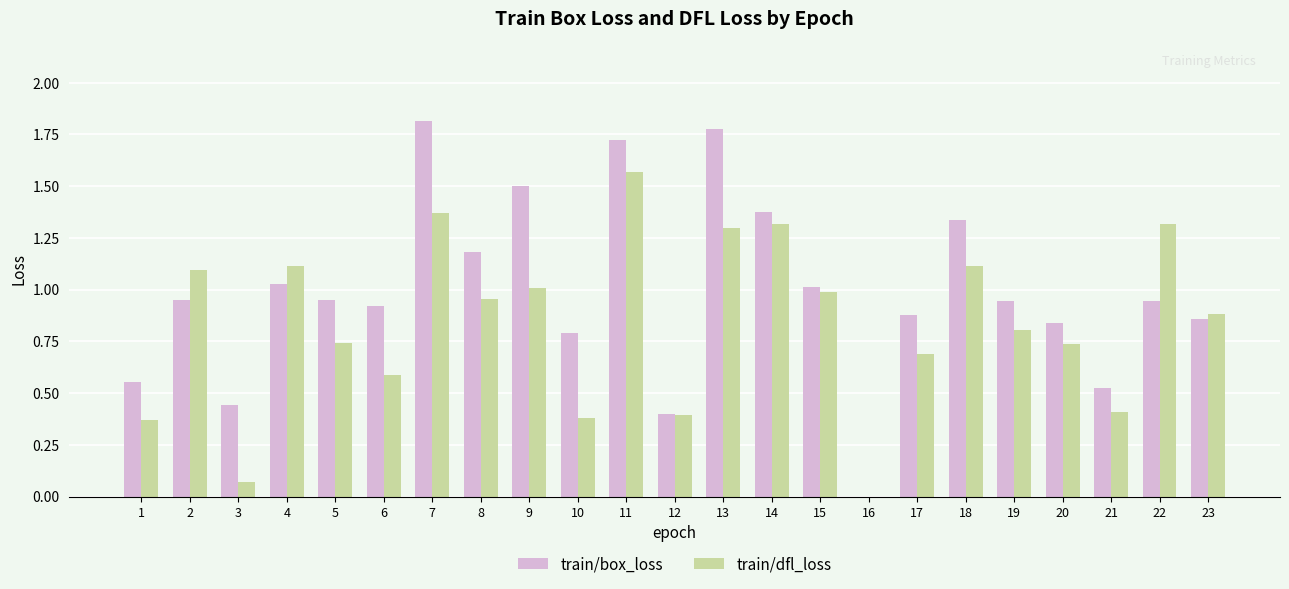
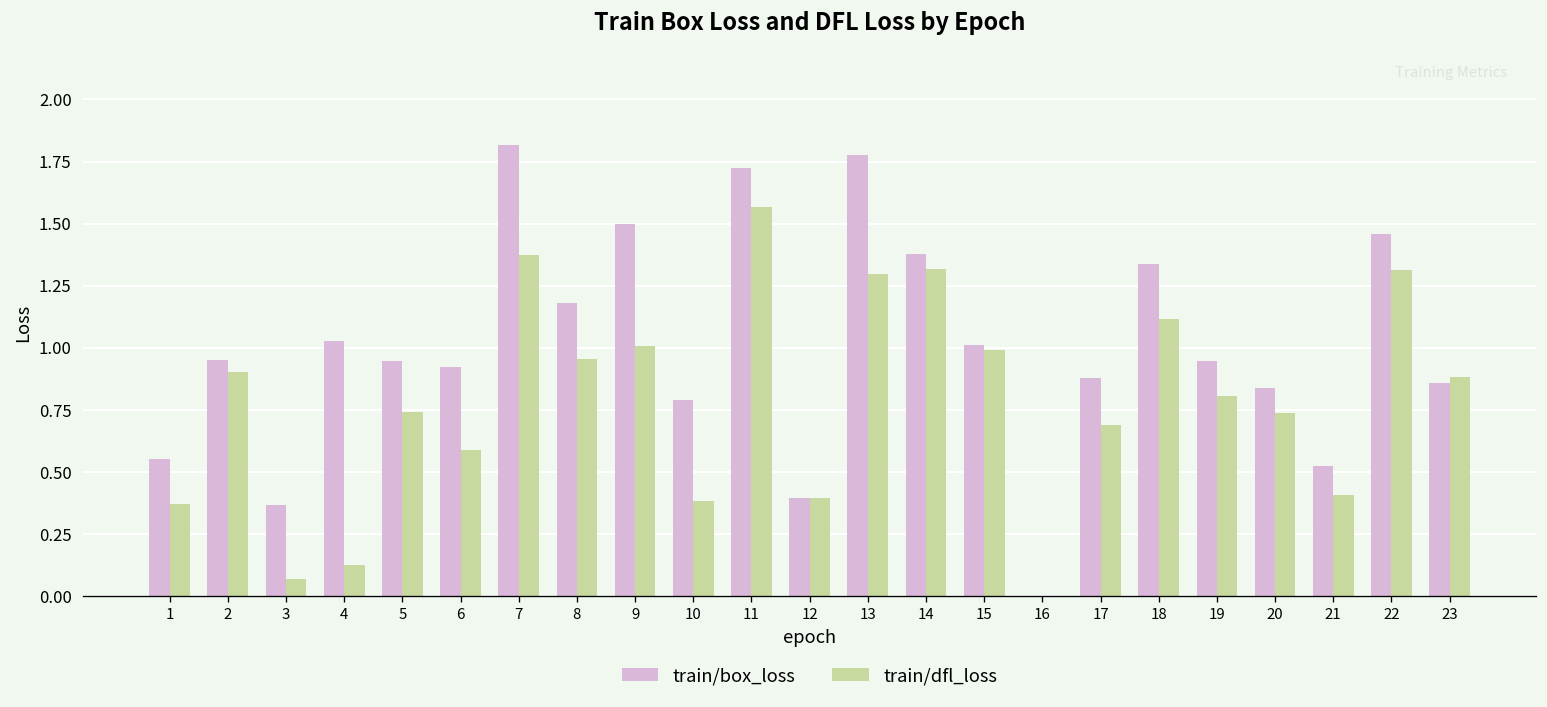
train/dfl_loss, 2: 1.10 -> 0.90
train/box_loss, 3: 0.44 -> 0.37
train/dfl_loss, 4: 1.11 -> 0.13
train/box_loss, 22: 0.94 -> 1.46
